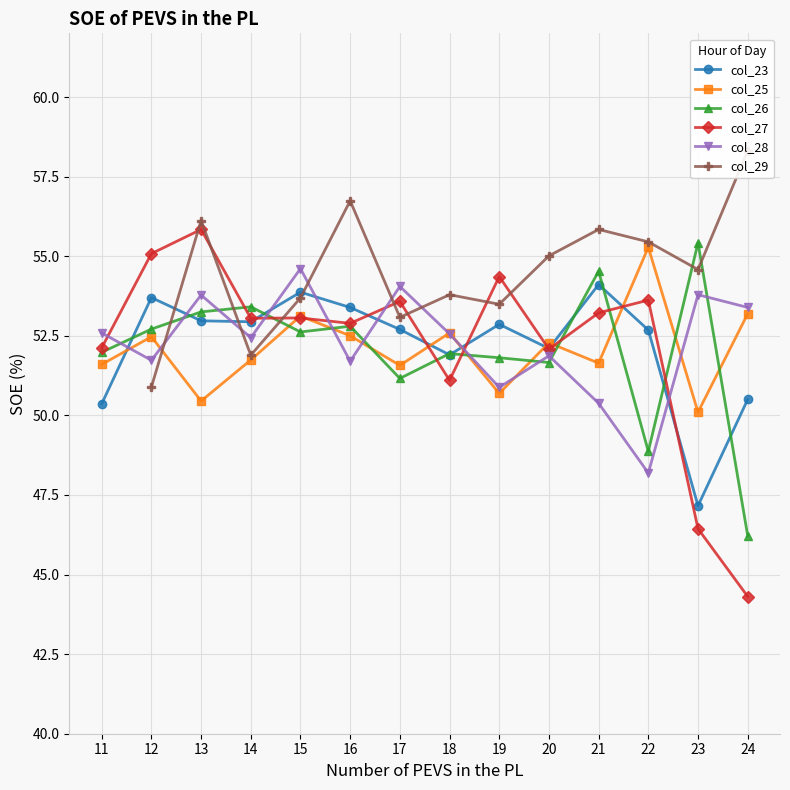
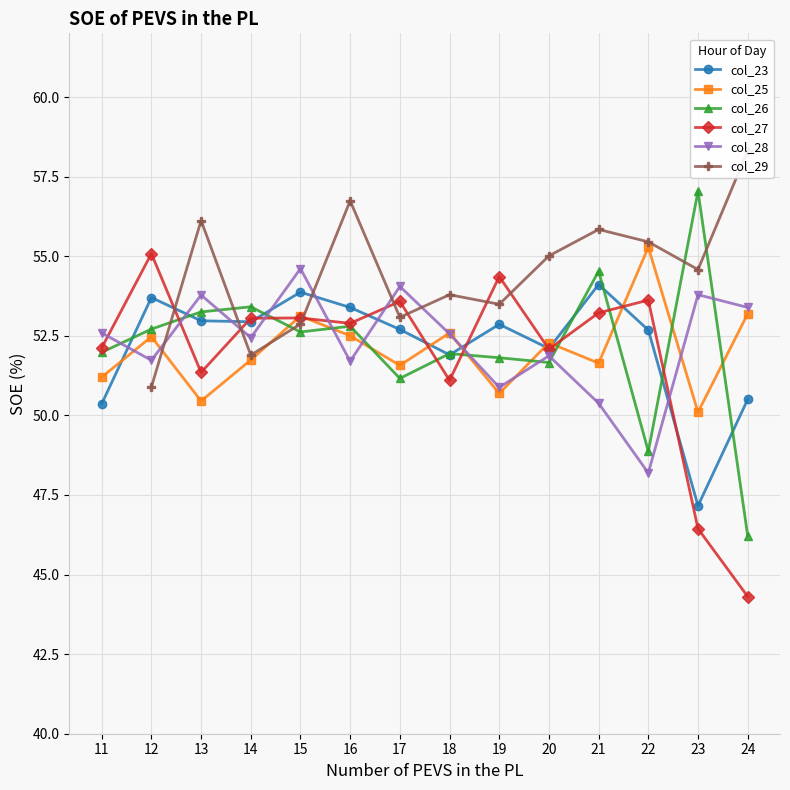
col_25, 11: 51.6 -> 51.2
col_27, 13: 55.8 -> 51.4
col_29, 15: 53.7 -> 52.9
col_26, 23: 55.4 -> 57.0
